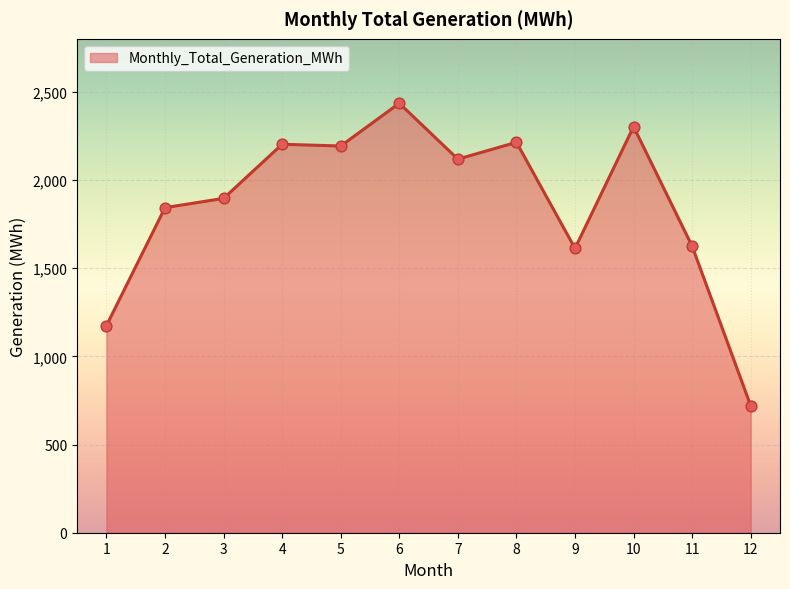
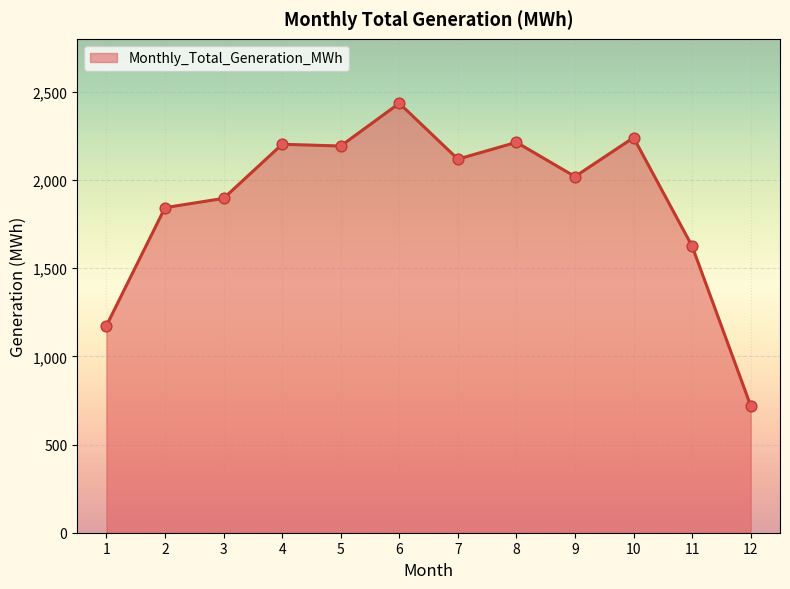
9: 1,610 -> 2,020
10: 2,300 -> 2,240
